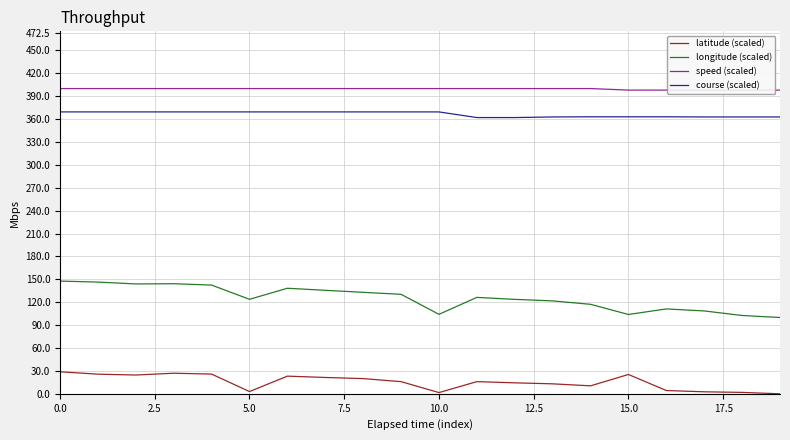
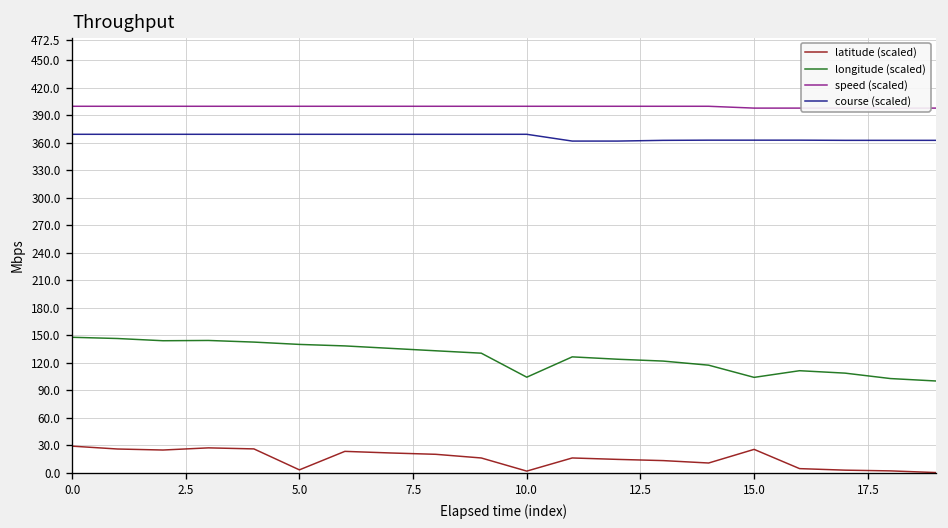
longitude (scaled), 5.0: 120 -> 140
